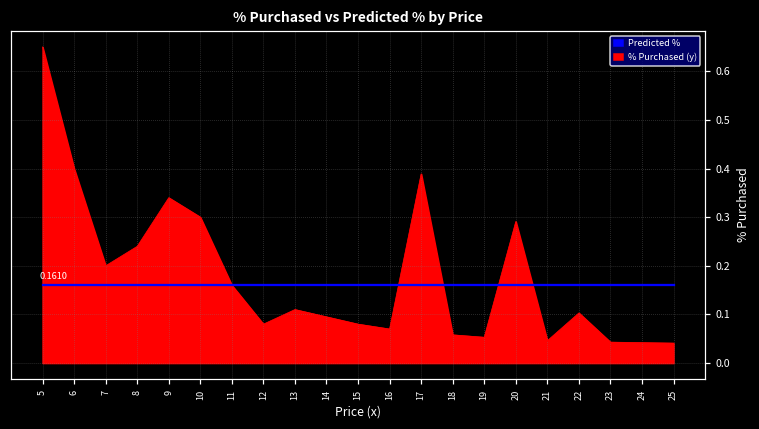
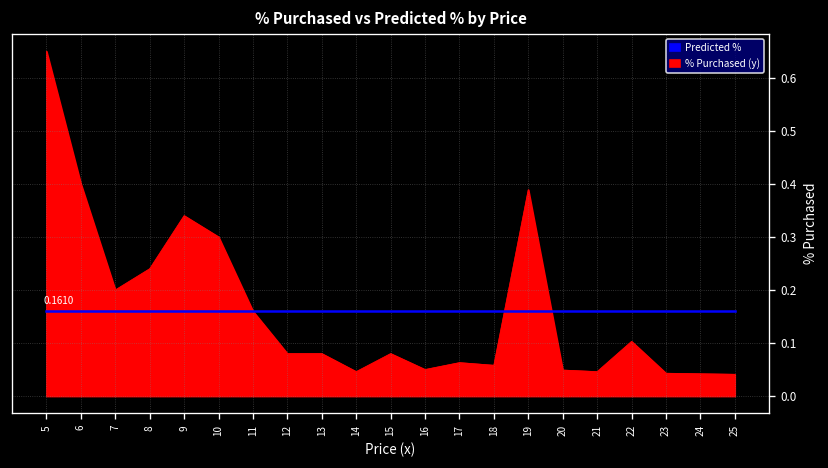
% Purchased (y), 13: 0.11 -> 0.08
% Purchased (y), 14: 0.10 -> 0.05
% Purchased (y), 16: 0.07 -> 0.05
% Purchased (y), 17: 0.39 -> 0.06
% Purchased (y), 19: 0.05 -> 0.39
% Purchased (y), 20: 0.29 -> 0.05
